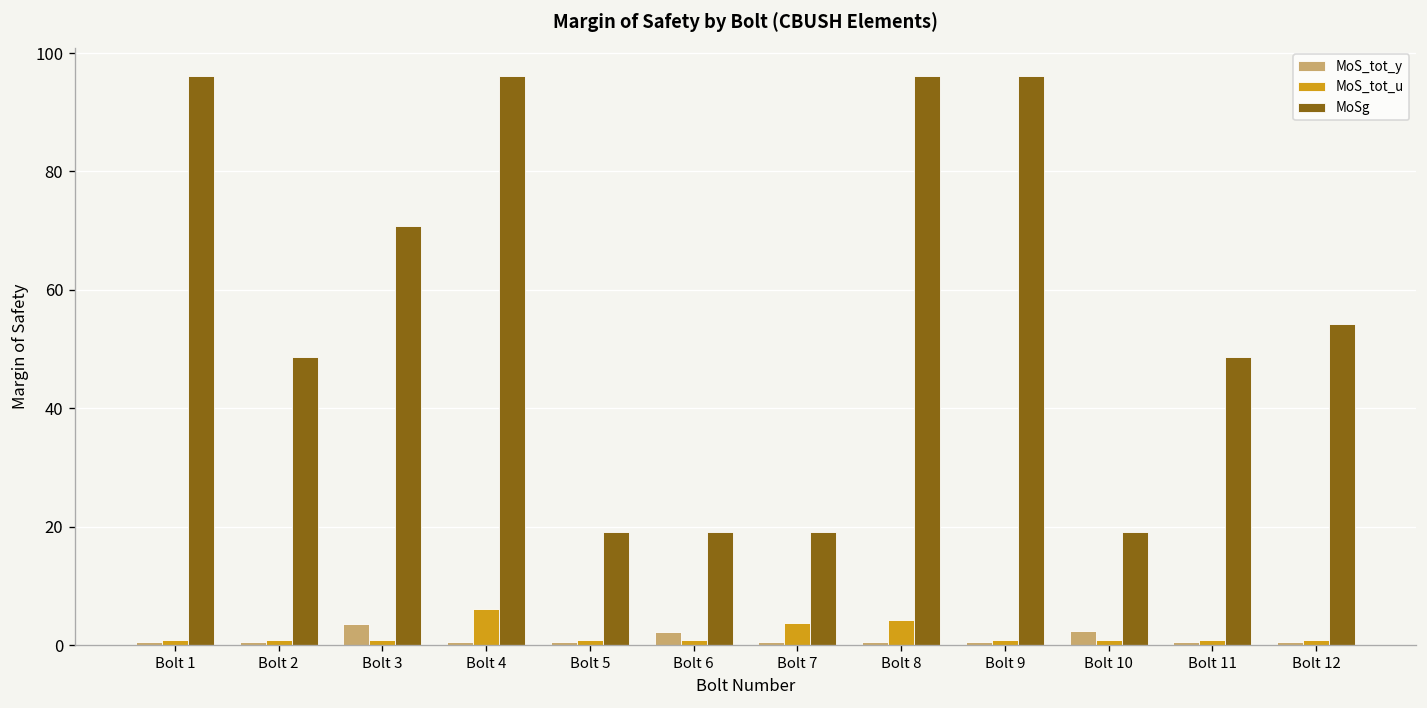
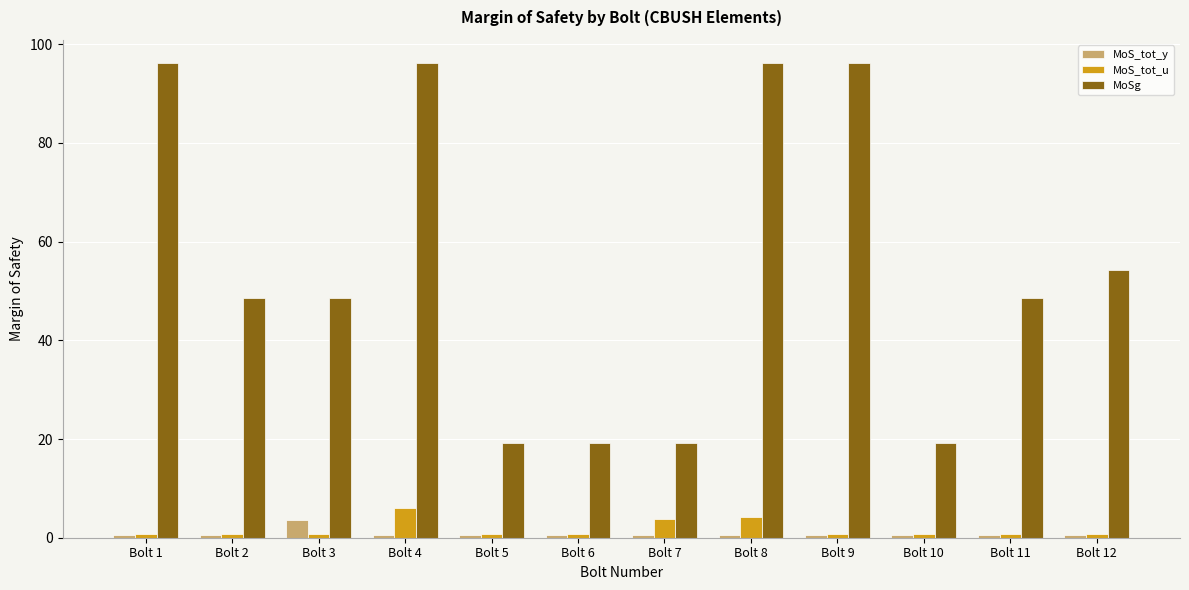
MoSg, Bolt 3: 71 -> 49
MoS_tot_y, Bolt 6: 2 -> 1
MoS_tot_y, Bolt 10: 2 -> 1
